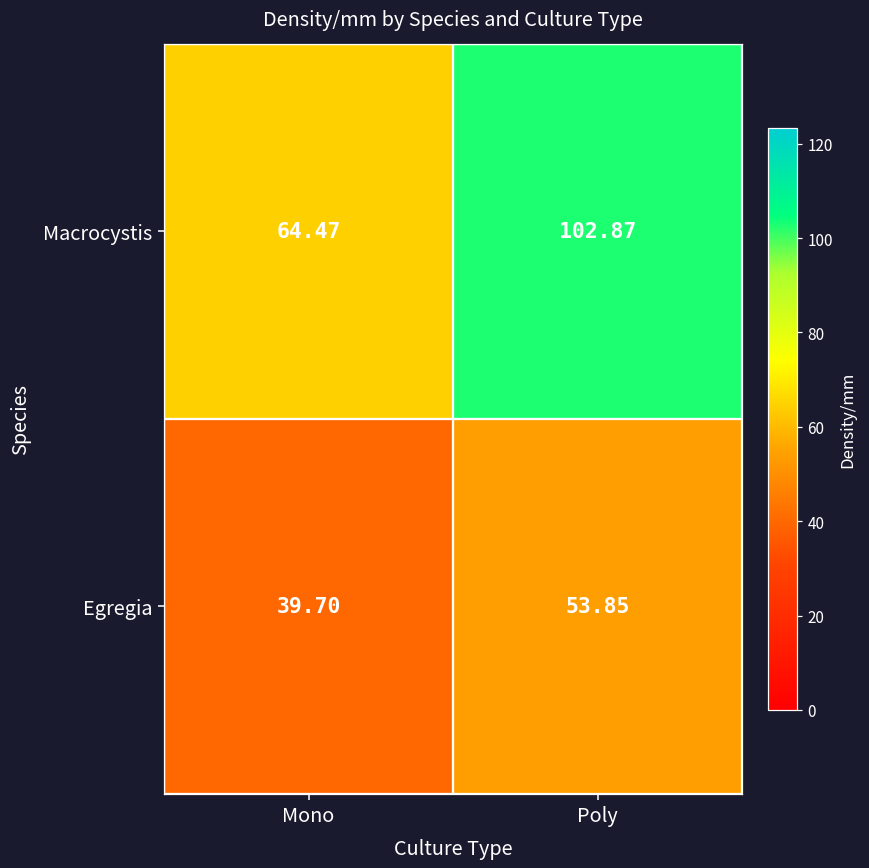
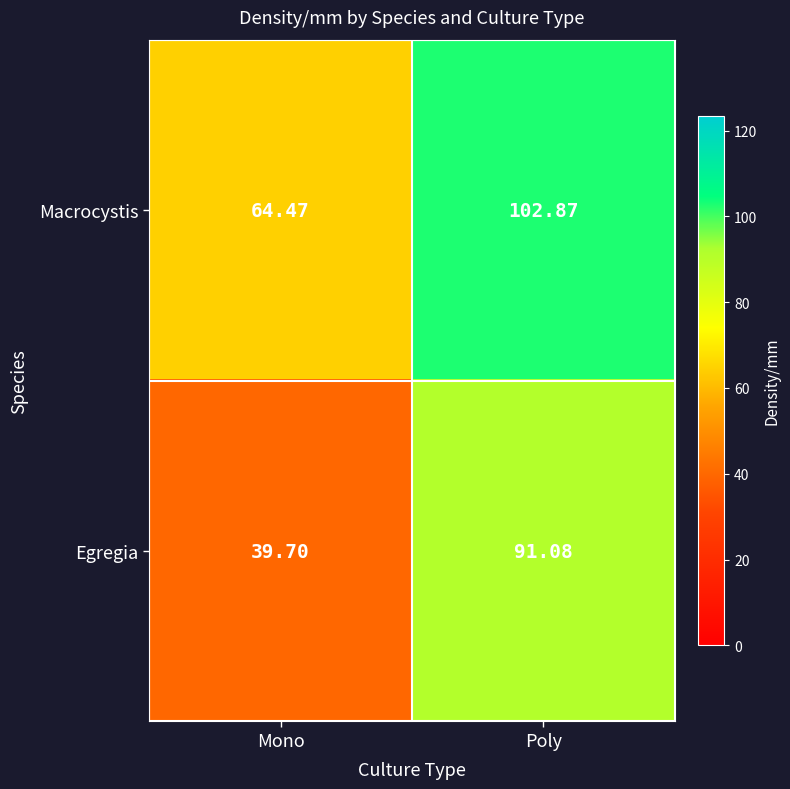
Egregia, Poly: 53.85 -> 91.08
